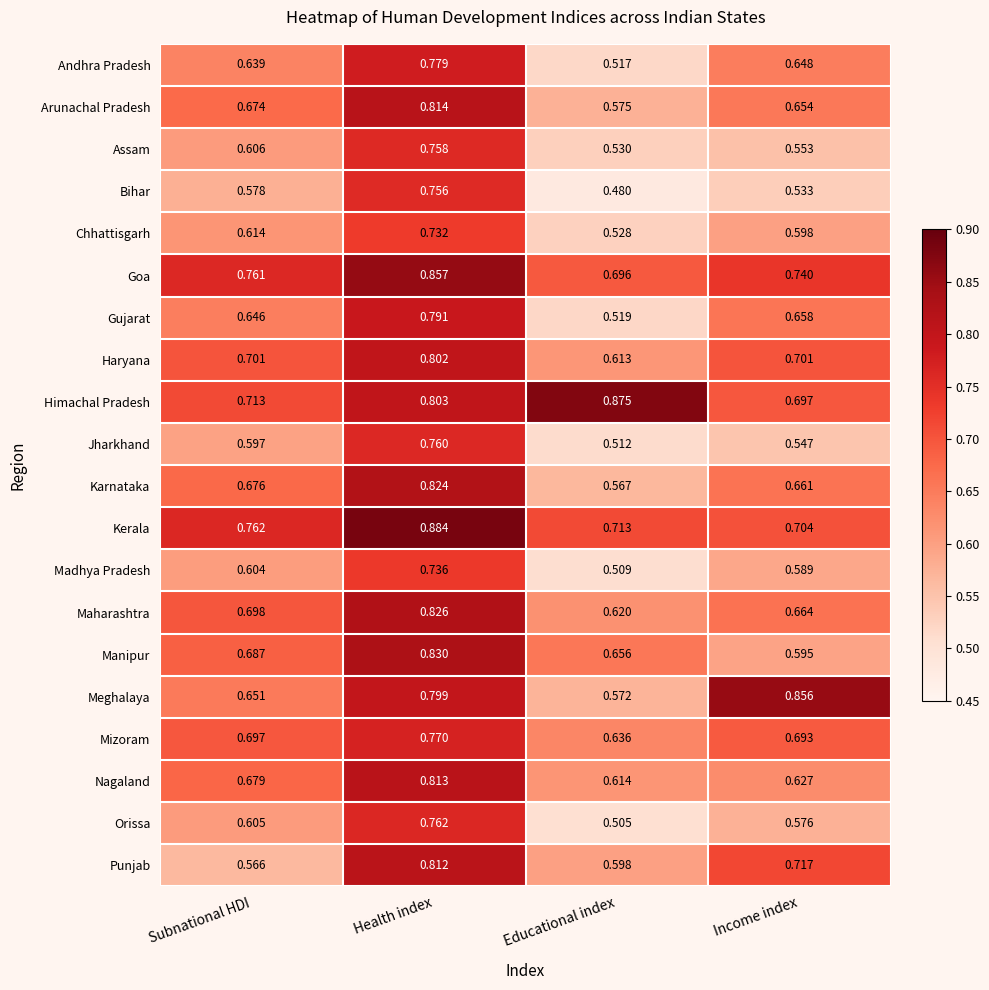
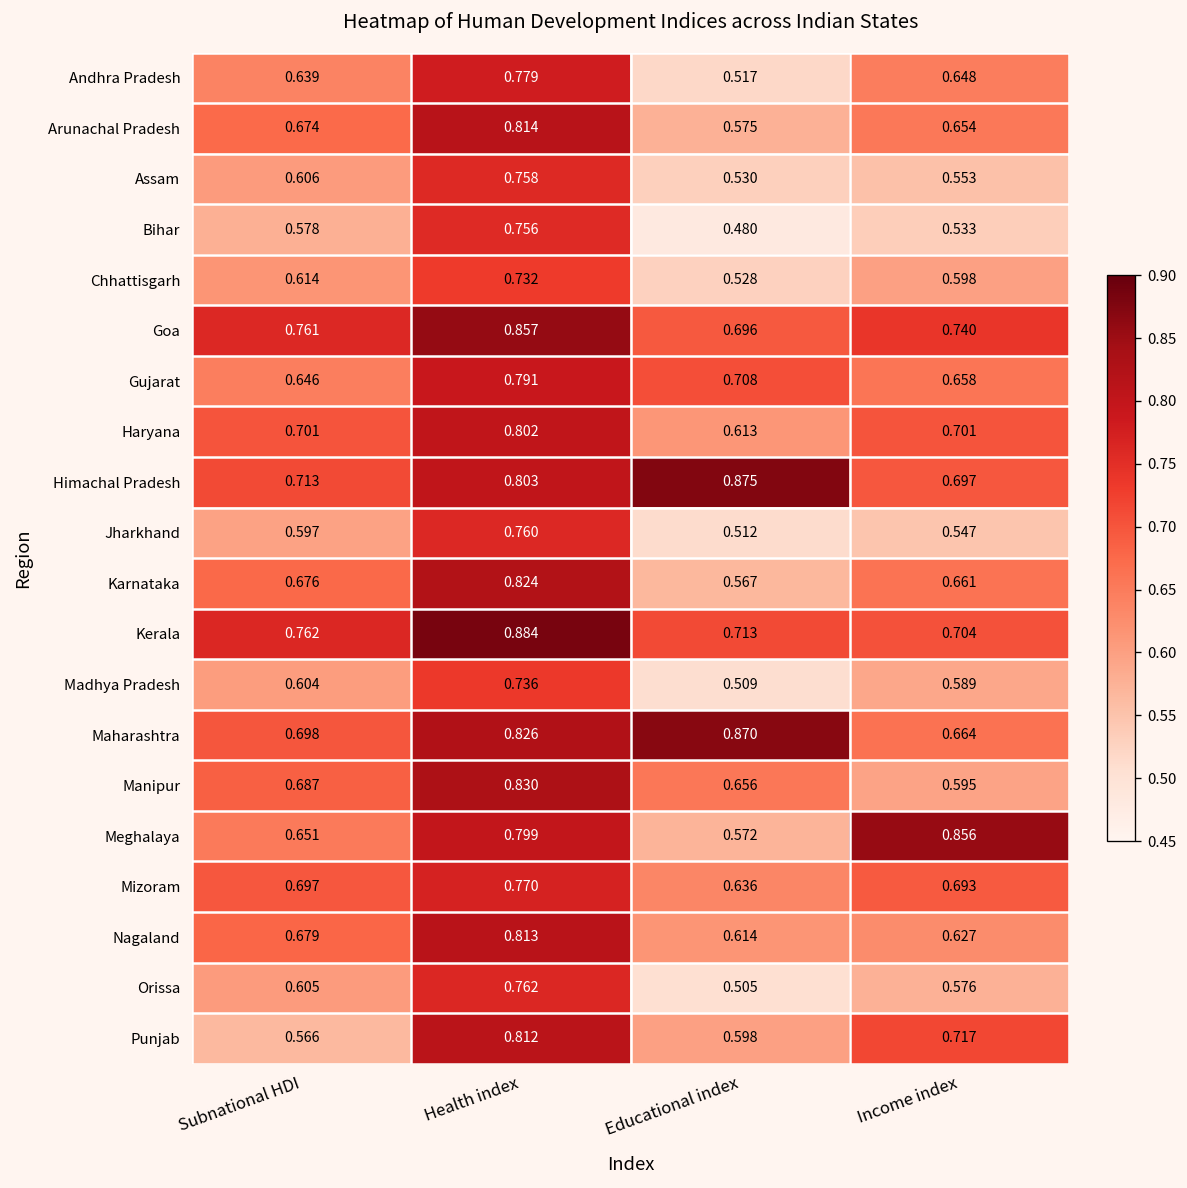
Gujarat, Educational index: 0.519 -> 0.708
Maharashtra, Educational index: 0.620 -> 0.870
